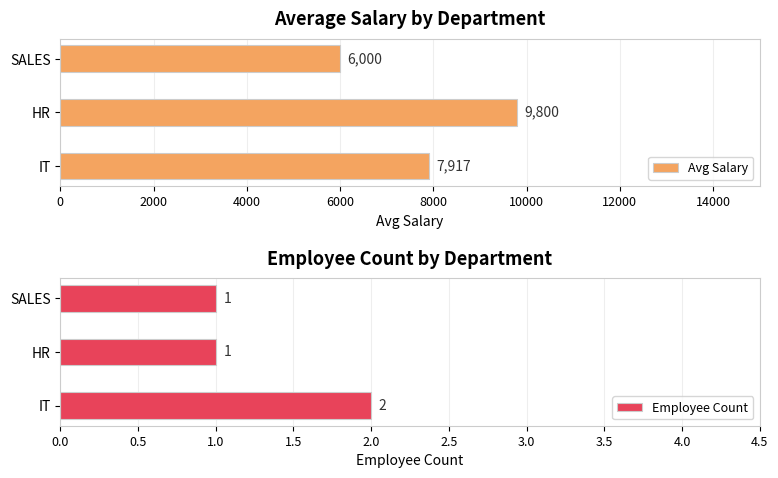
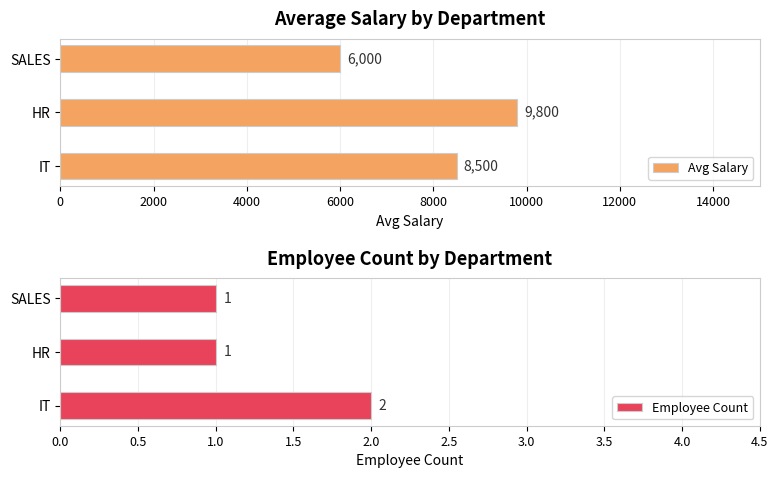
Average Salary by Department, IT: 7,917 -> 8,500
